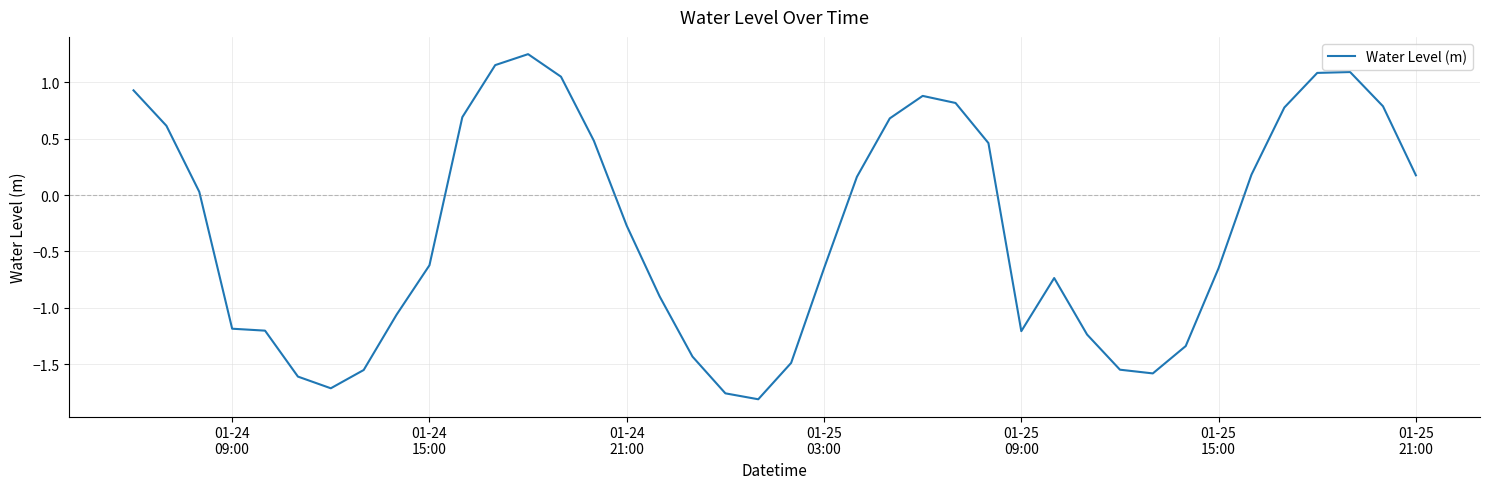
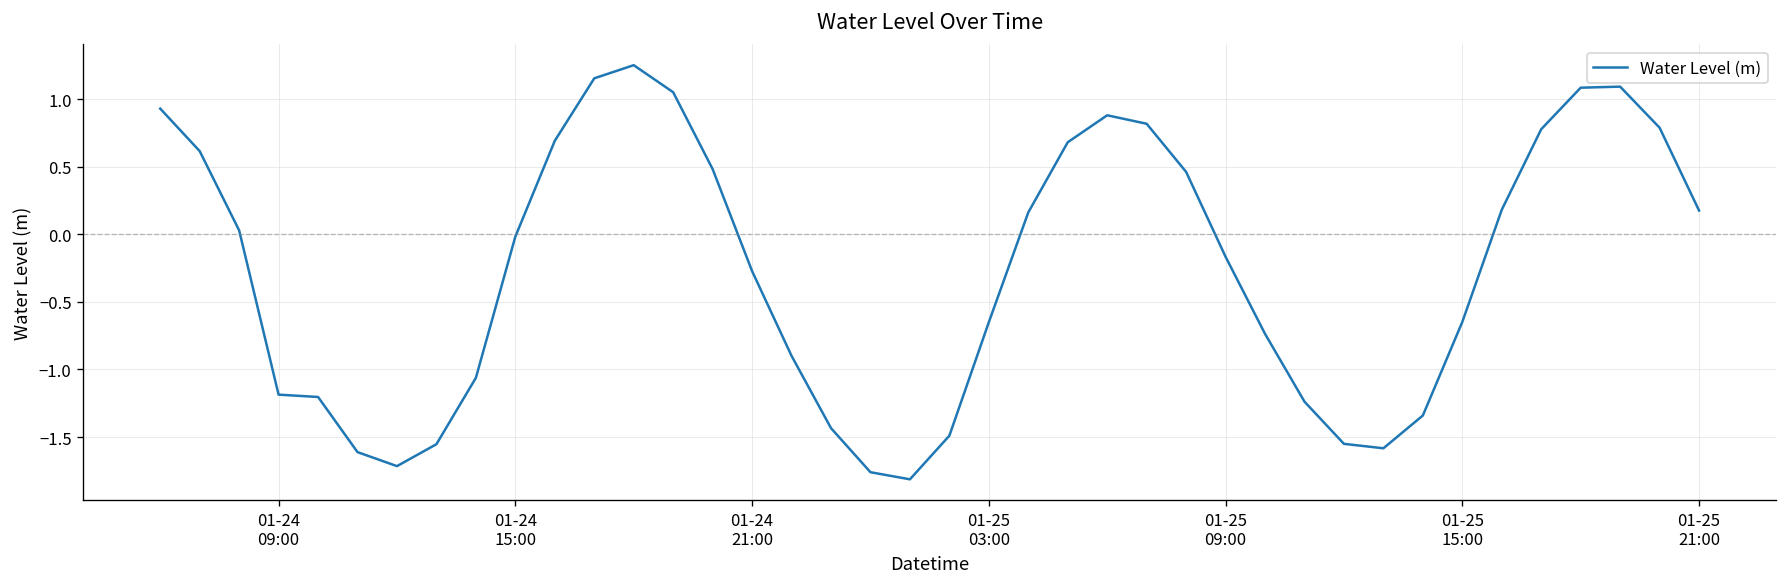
01-24 15:00: -0.62 -> -0.02
01-25 09:00: -1.21 -> -0.17
